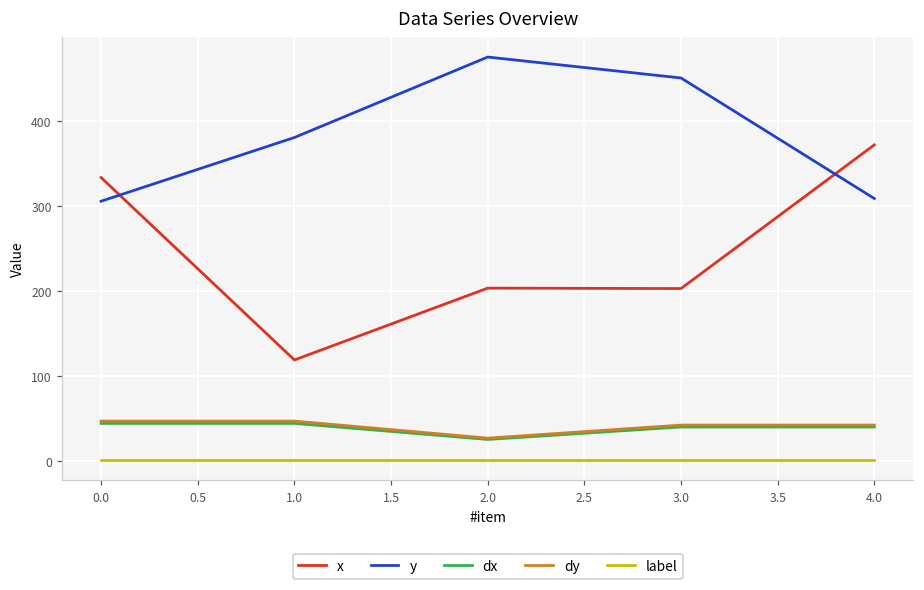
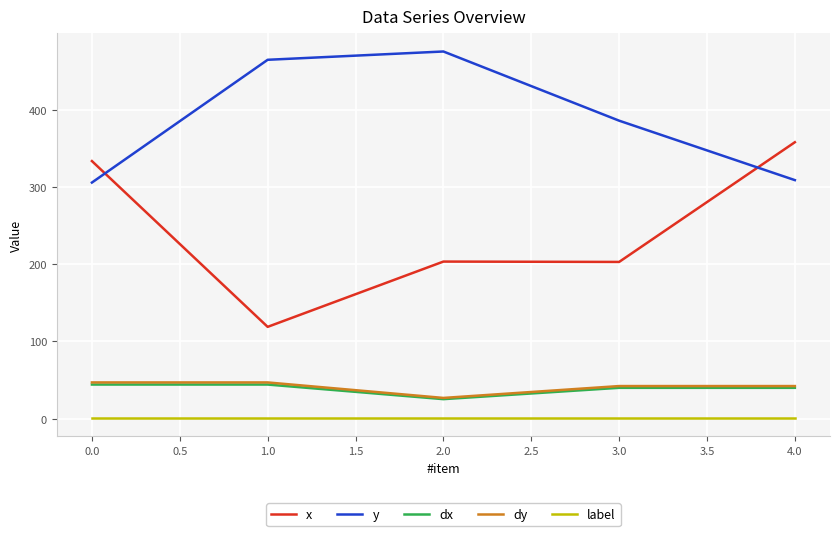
y, 1.0: 380 -> 460
y, 3.0: 450 -> 390
x, 4.0: 370 -> 360
